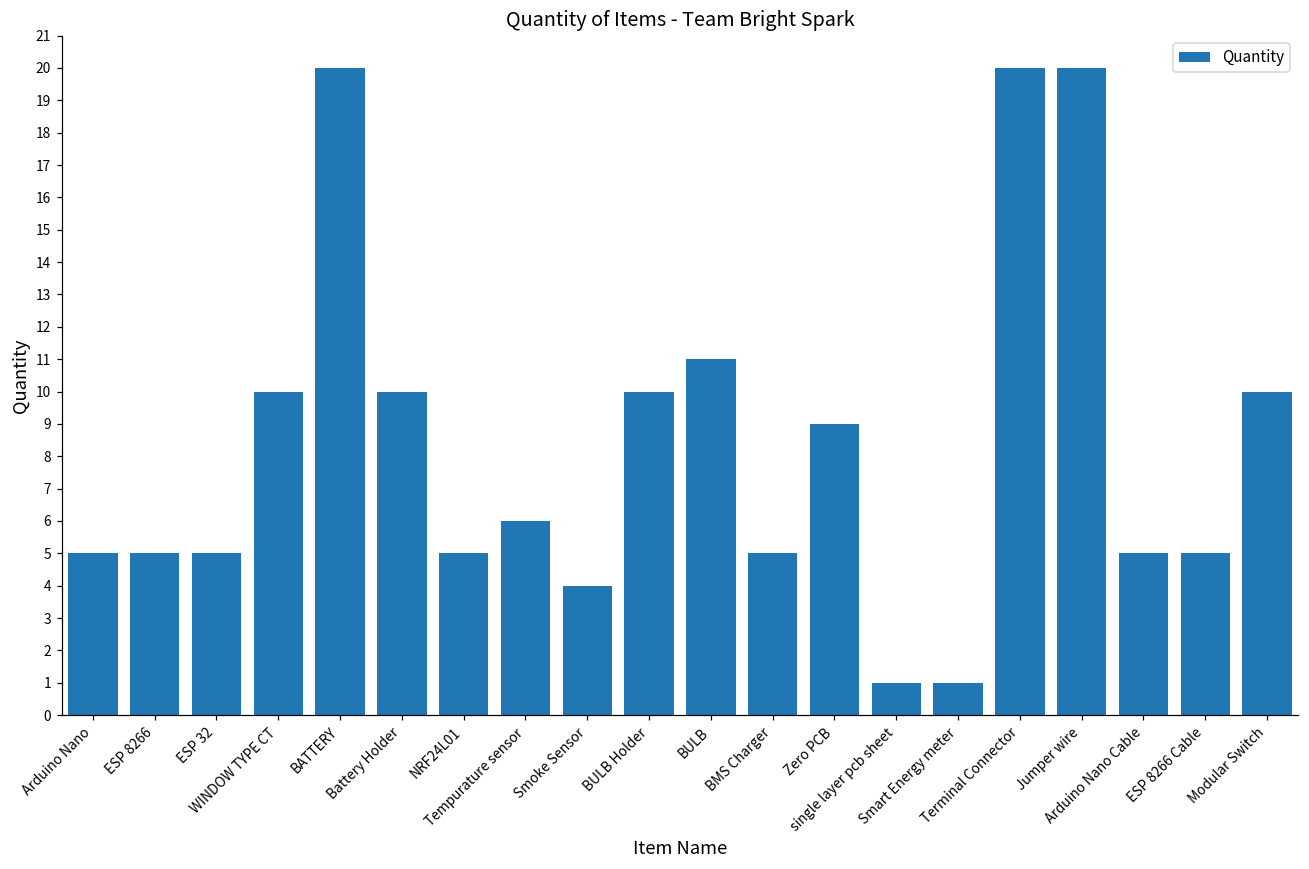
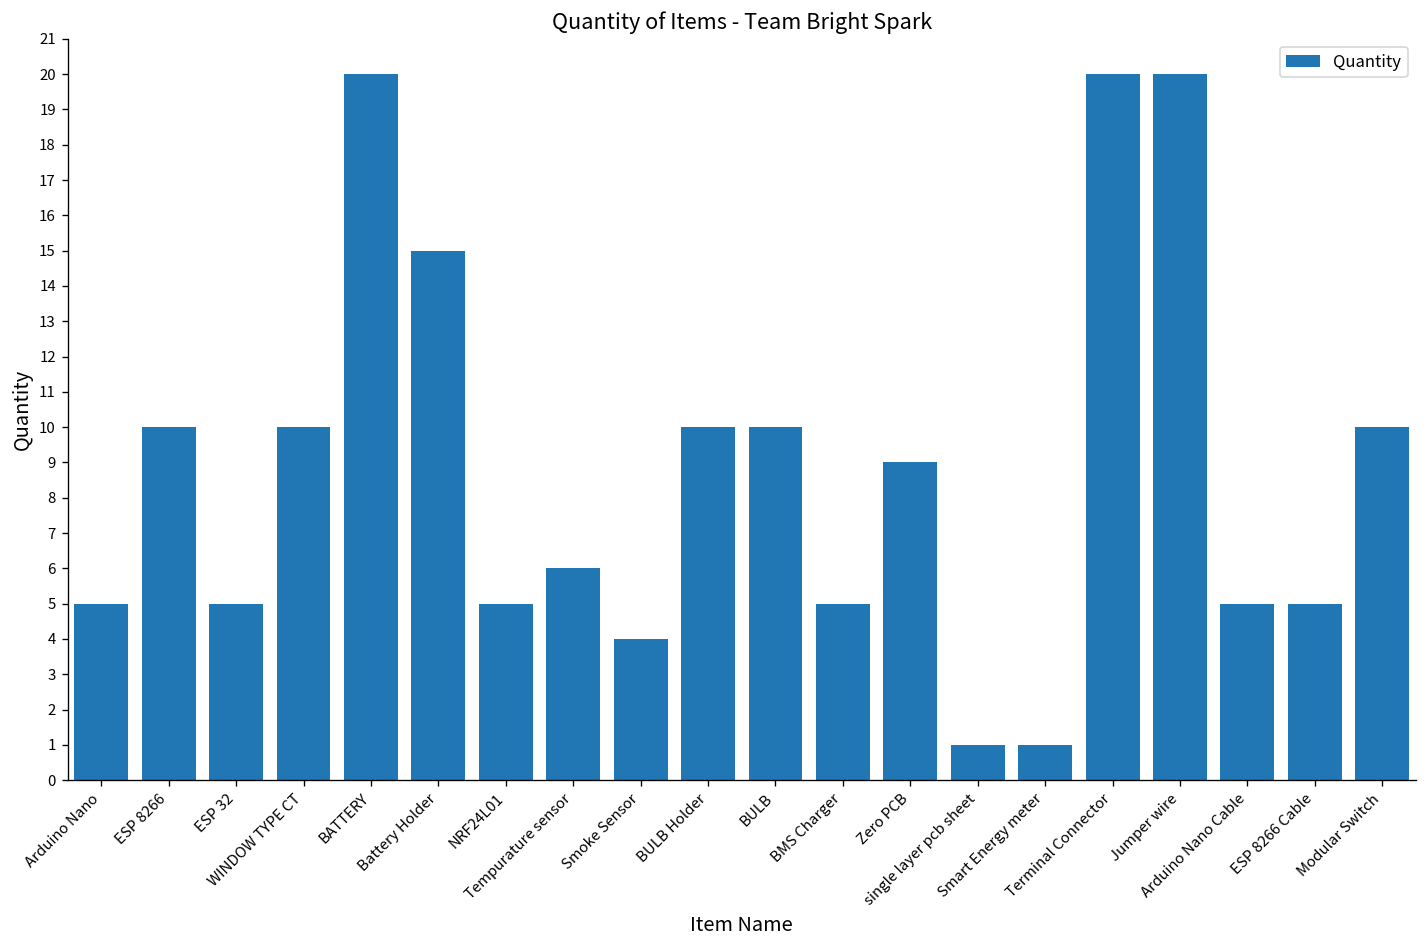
ESP 8266: 5 -> 10
Battery Holder: 10 -> 15
BULB: 11 -> 10
